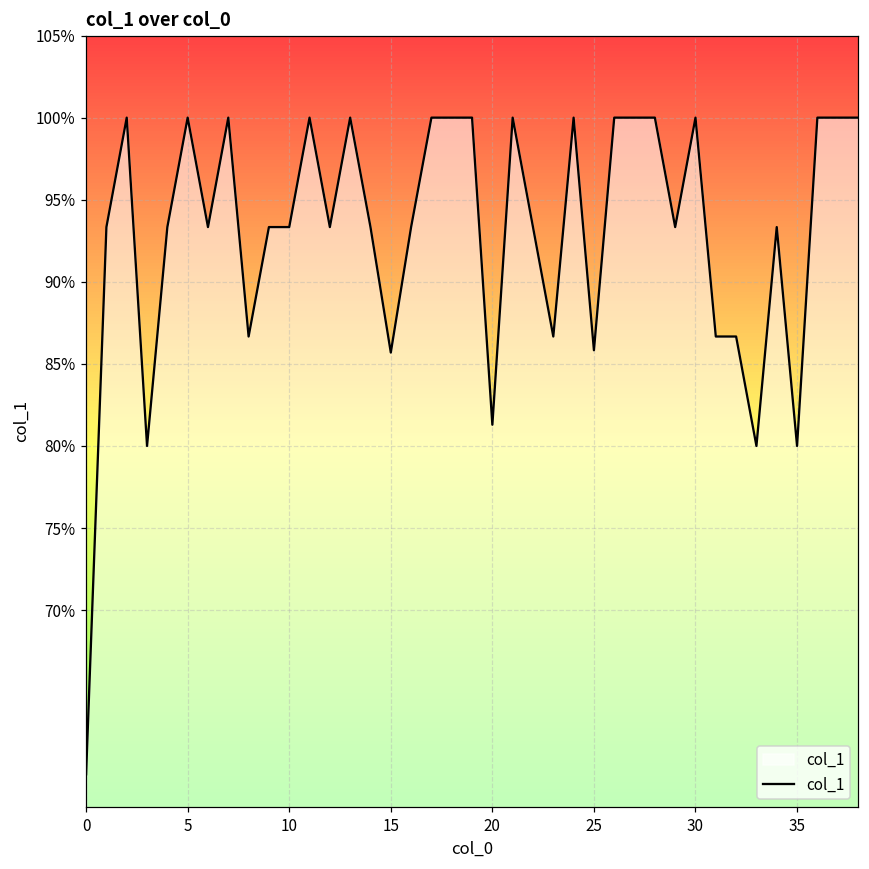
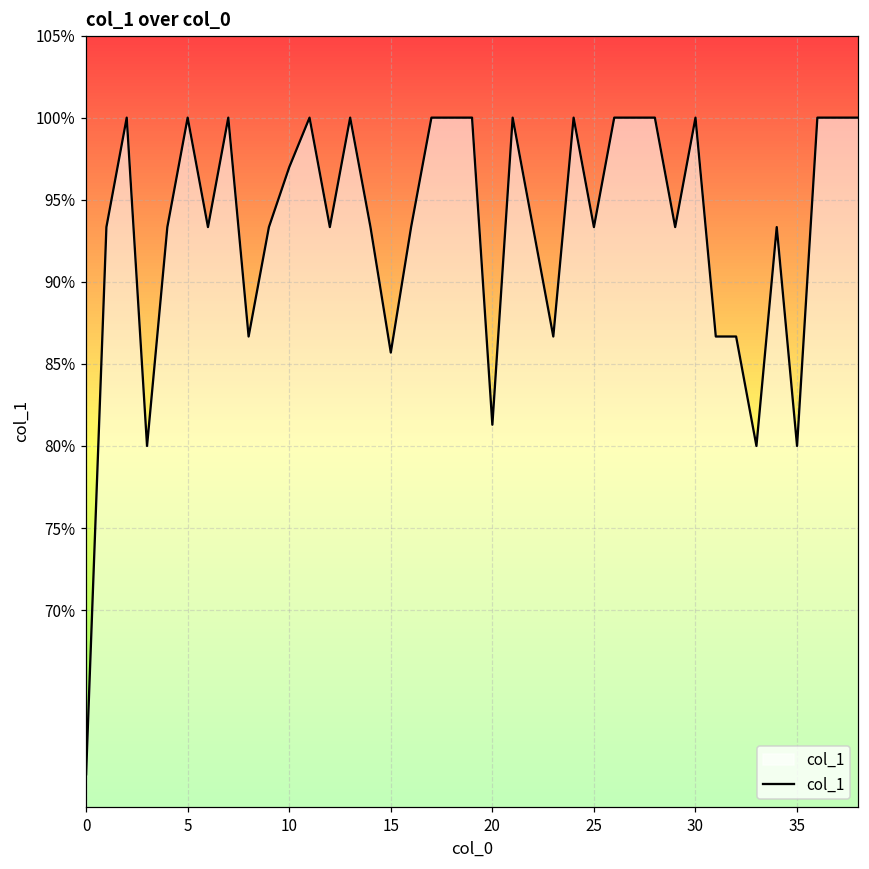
10: 93.3% -> 97.0%
25: 85.8% -> 93.3%
